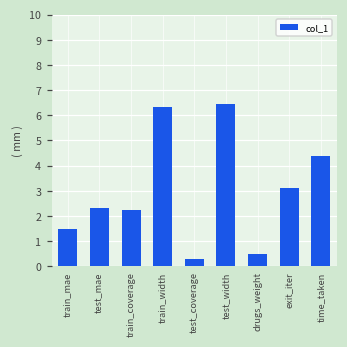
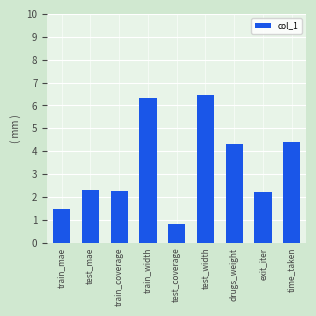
test_coverage: 0.3 -> 0.8
drugs_weight: 0.5 -> 4.3
exit_iter: 3.1 -> 2.2
